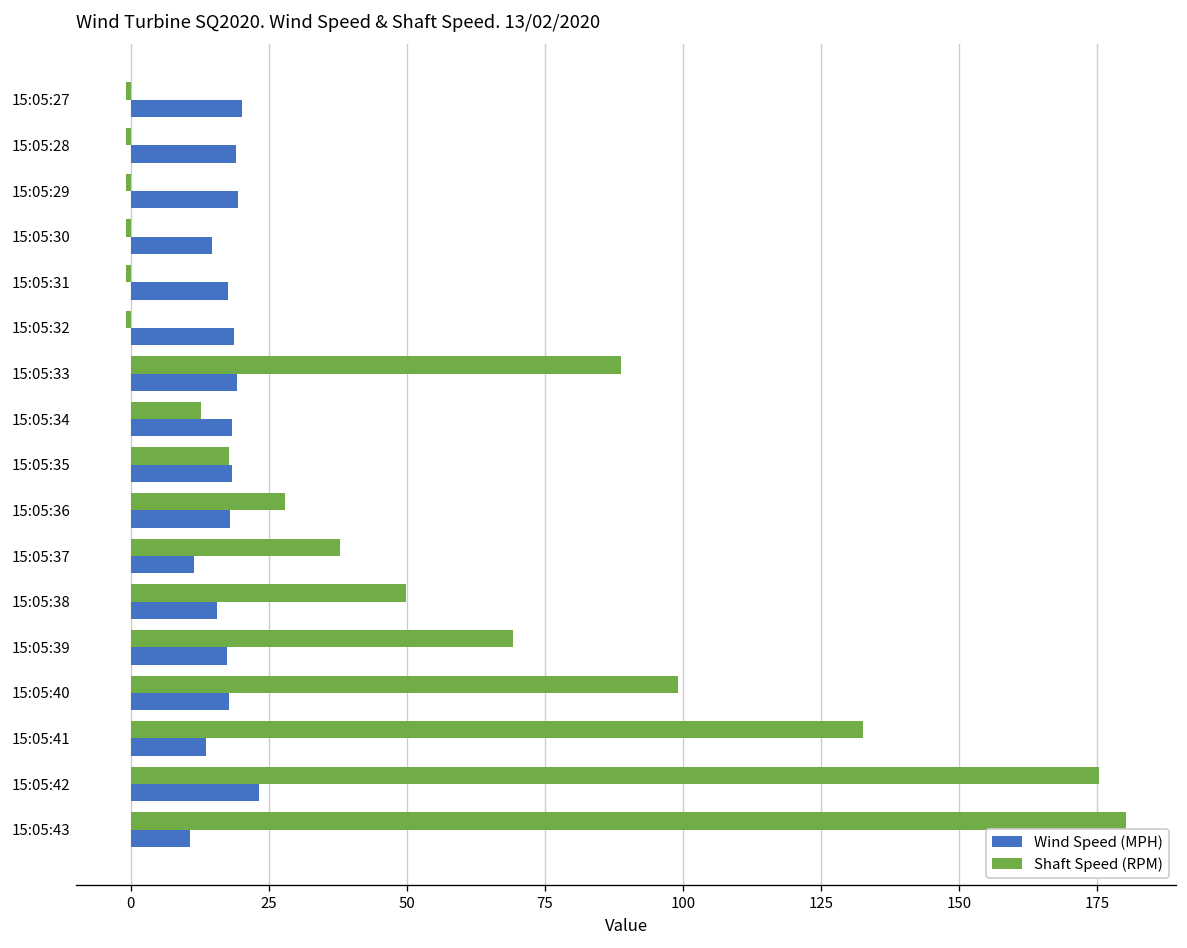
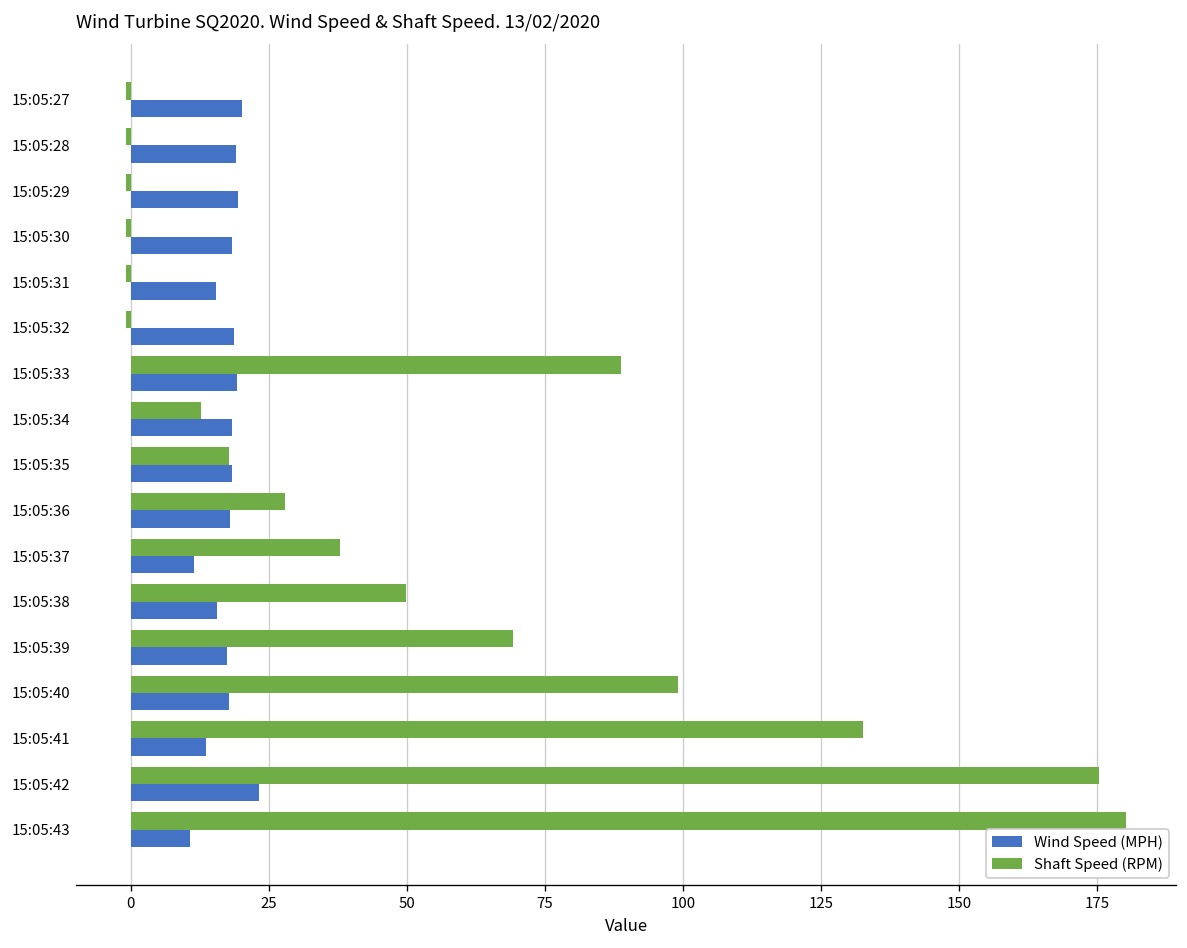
Wind Speed (MPH), 15:05:30: 15 -> 18
Wind Speed (MPH), 15:05:31: 18 -> 15
